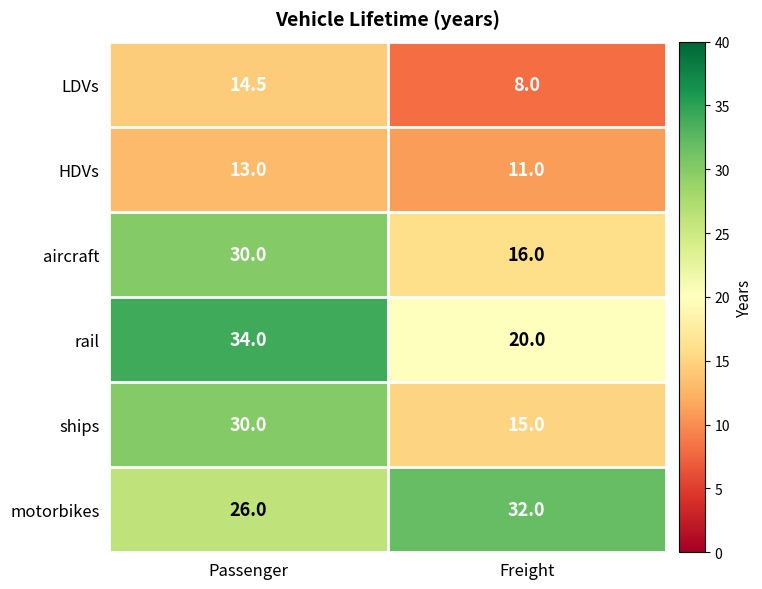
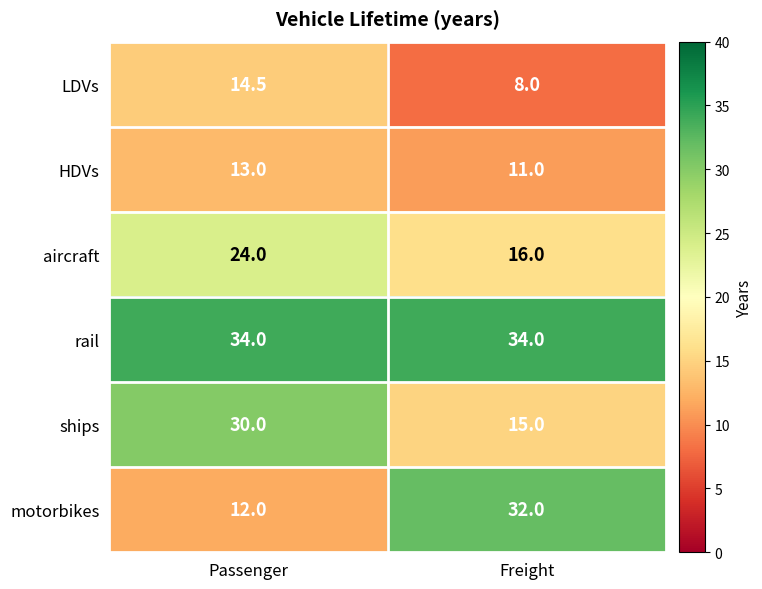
aircraft, Passenger: 30.0 -> 24.0
rail, Freight: 20.0 -> 34.0
motorbikes, Passenger: 26.0 -> 12.0
